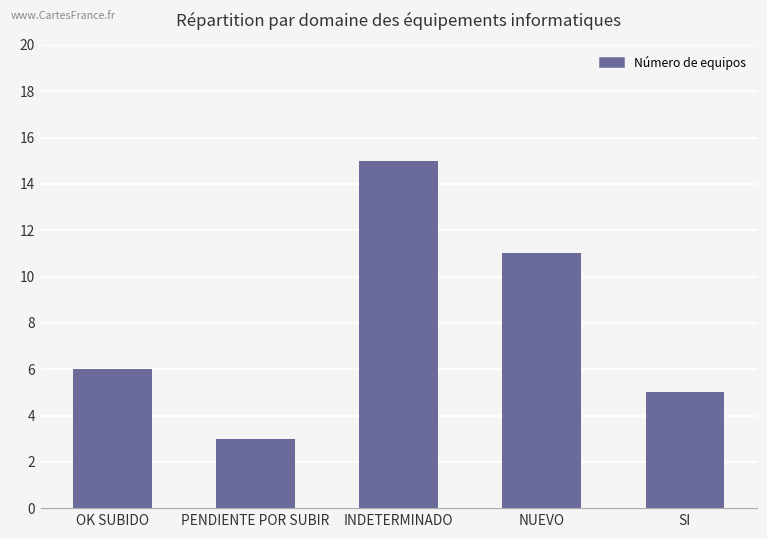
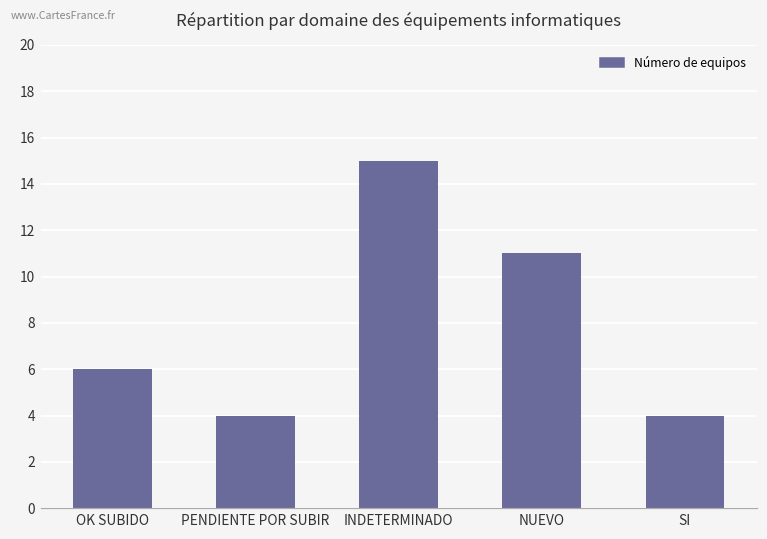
PENDIENTE POR SUBIR: 3 -> 4
SI: 5 -> 4
